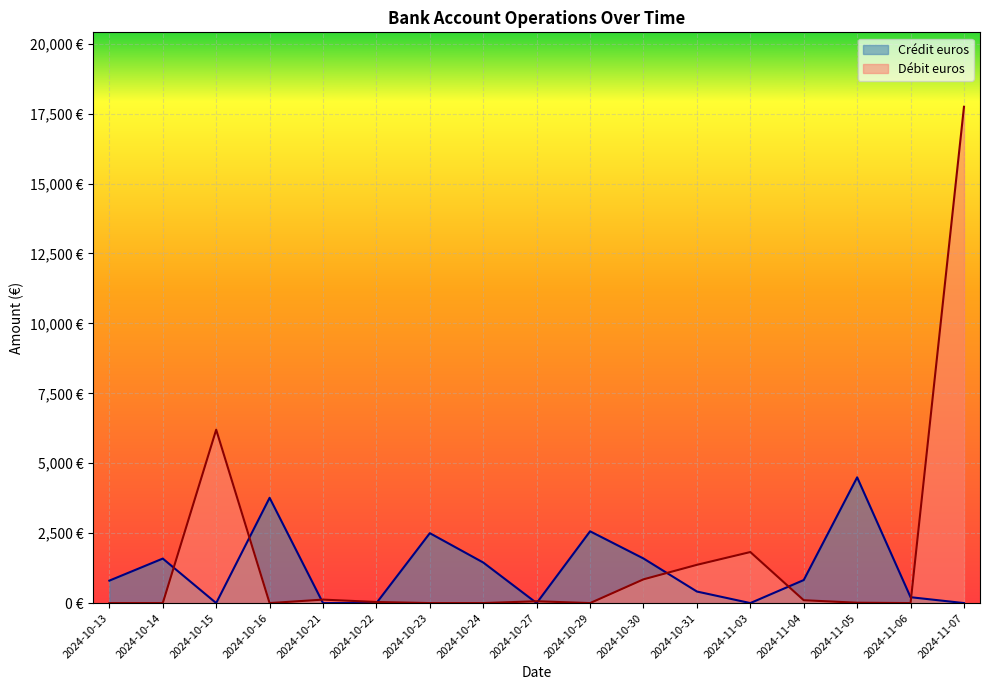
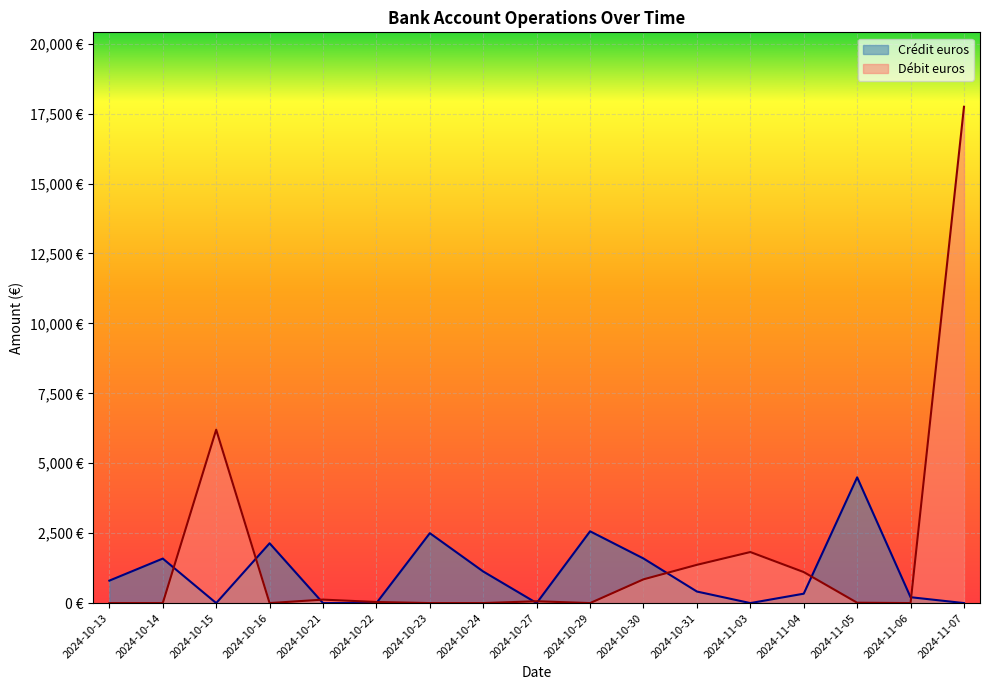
Crédit euros, 2024-10-16: 3,800 € -> 2,100 €
Crédit euros, 2024-10-24: 1,500 € -> 1,100 €
Crédit euros, 2024-11-04: 800 € -> 300 €
Débit euros, 2024-11-04: 100 € -> 1,100 €
